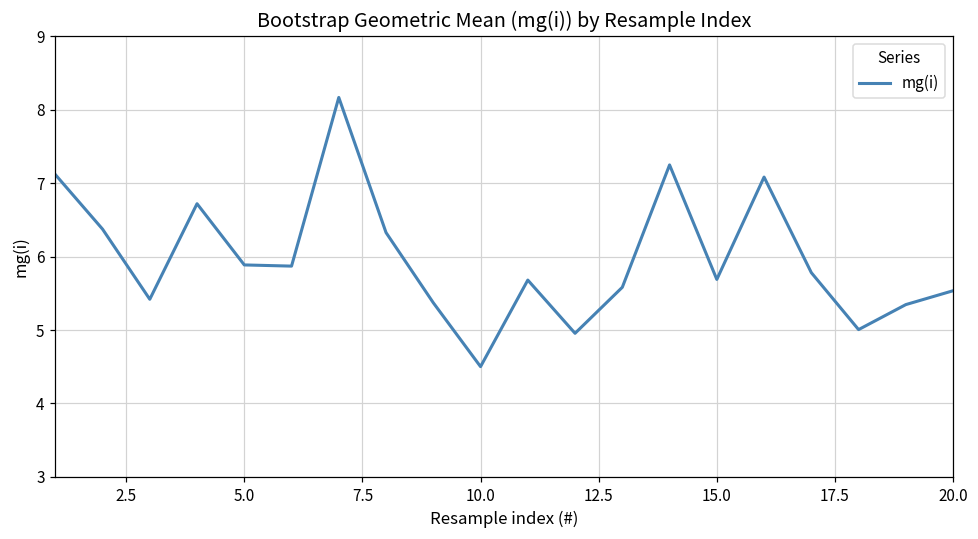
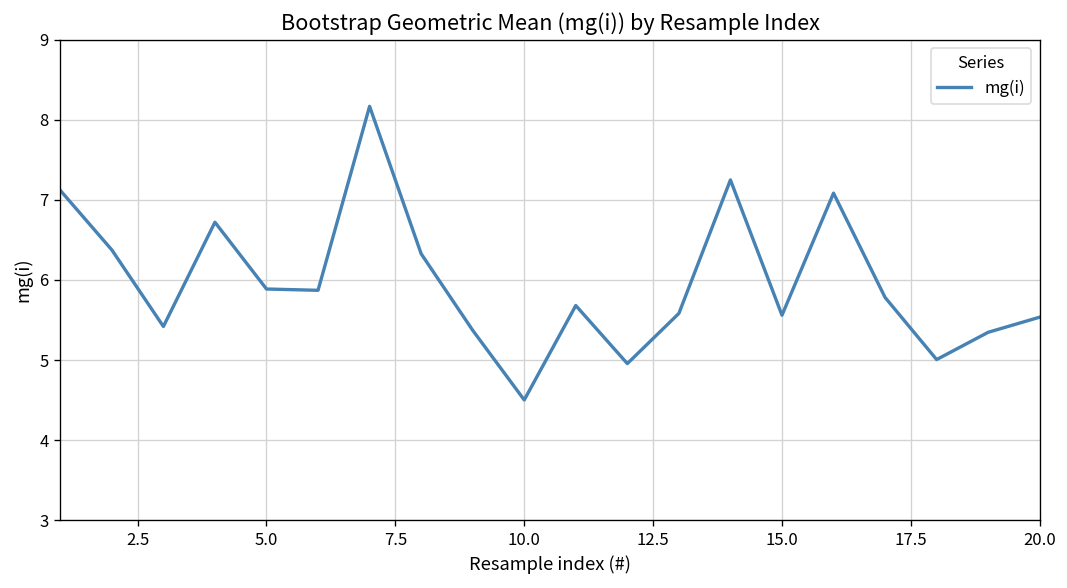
15.0: 5.7 -> 5.6
